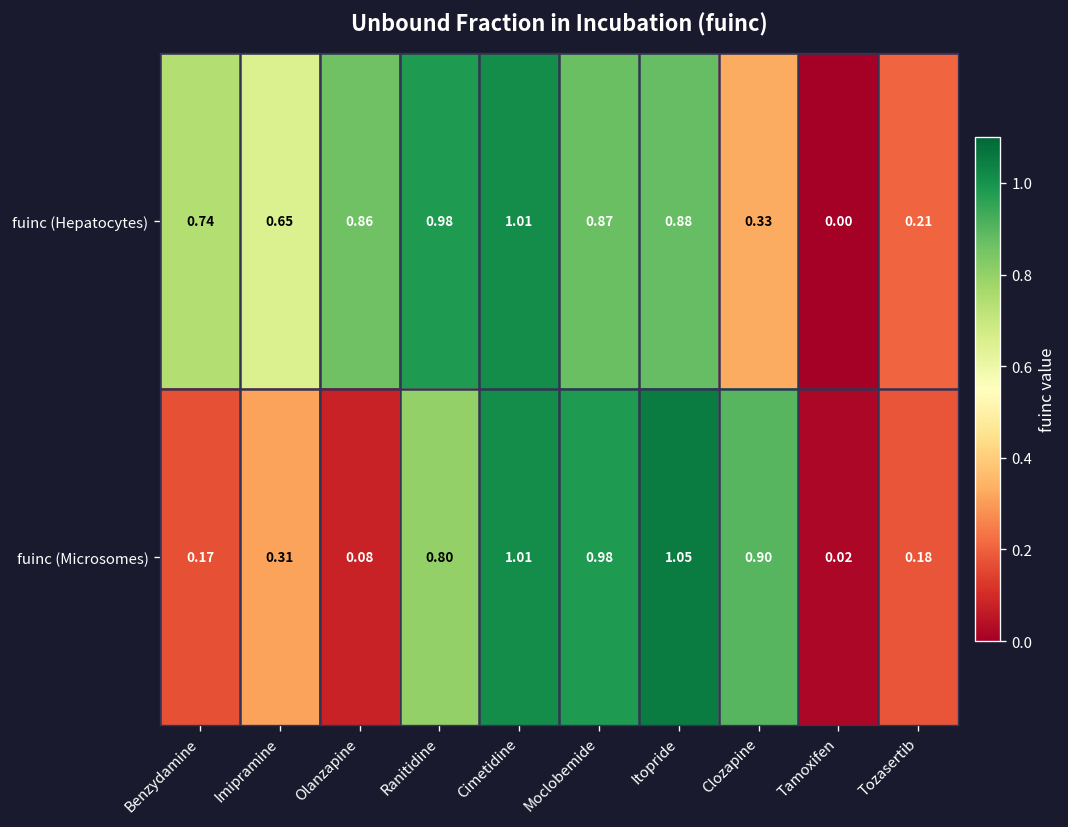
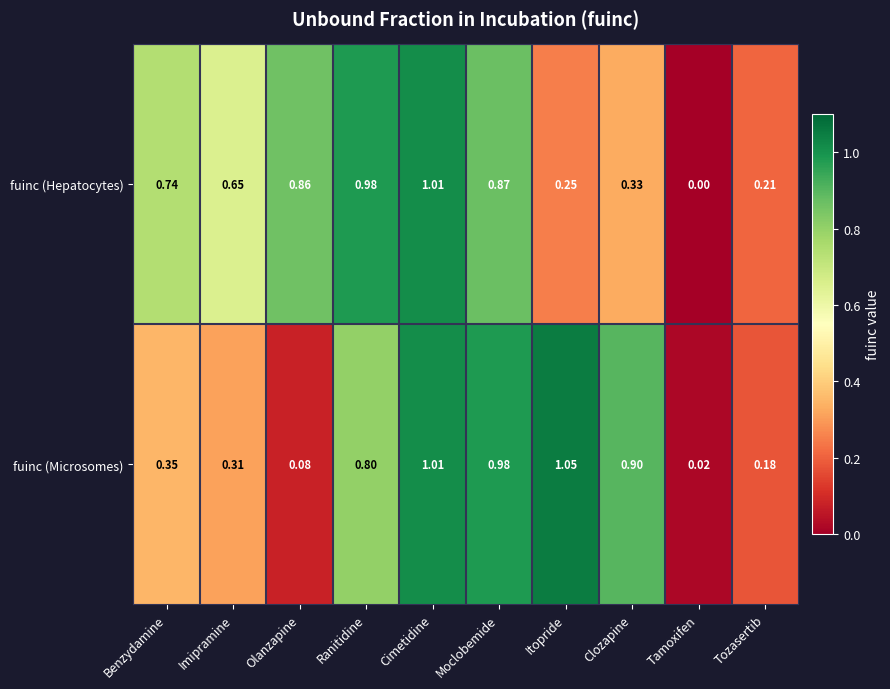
fuinc (Hepatocytes), Itopride: 0.88 -> 0.25
fuinc (Microsomes), Benzydamine: 0.17 -> 0.35
